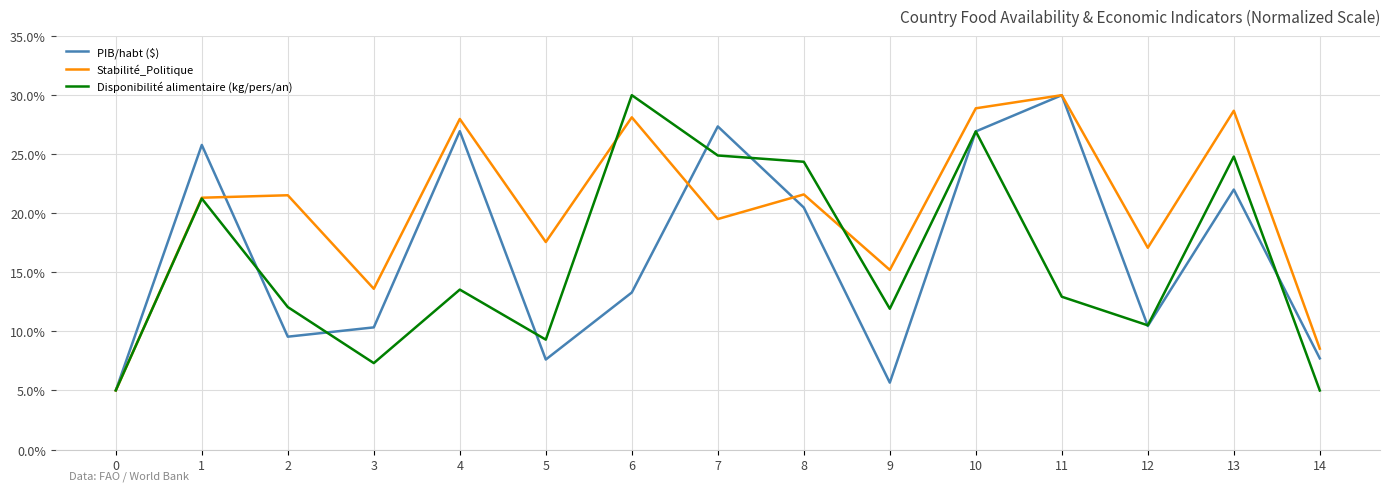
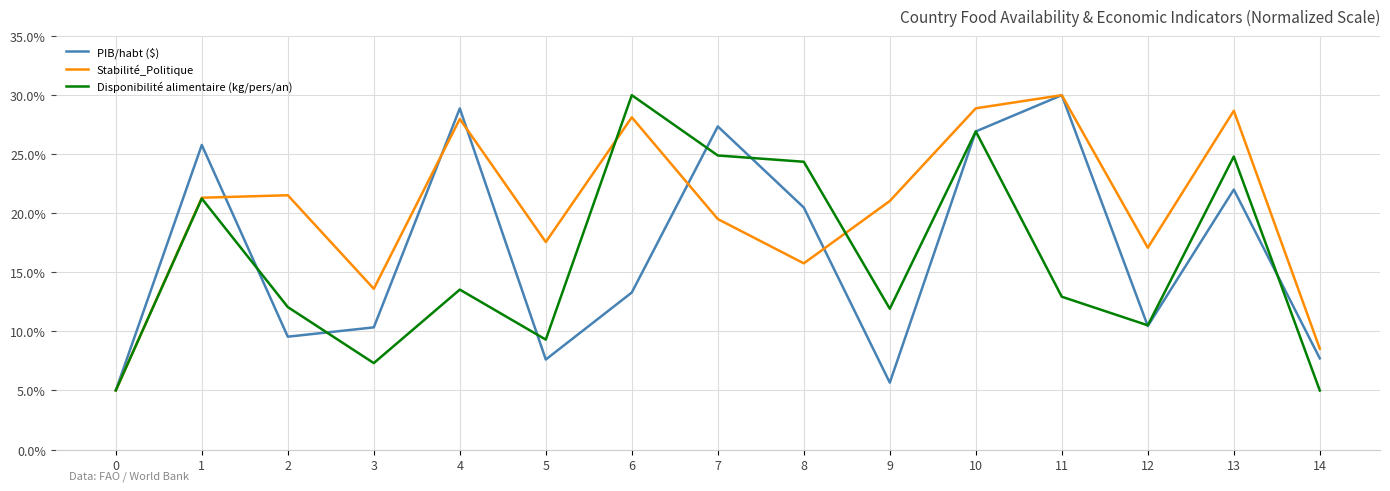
PIB/habt ($), 4: 27.0% -> 28.9%
Stabilité_Politique, 8: 21.6% -> 15.8%
Stabilité_Politique, 9: 15.2% -> 21.0%
